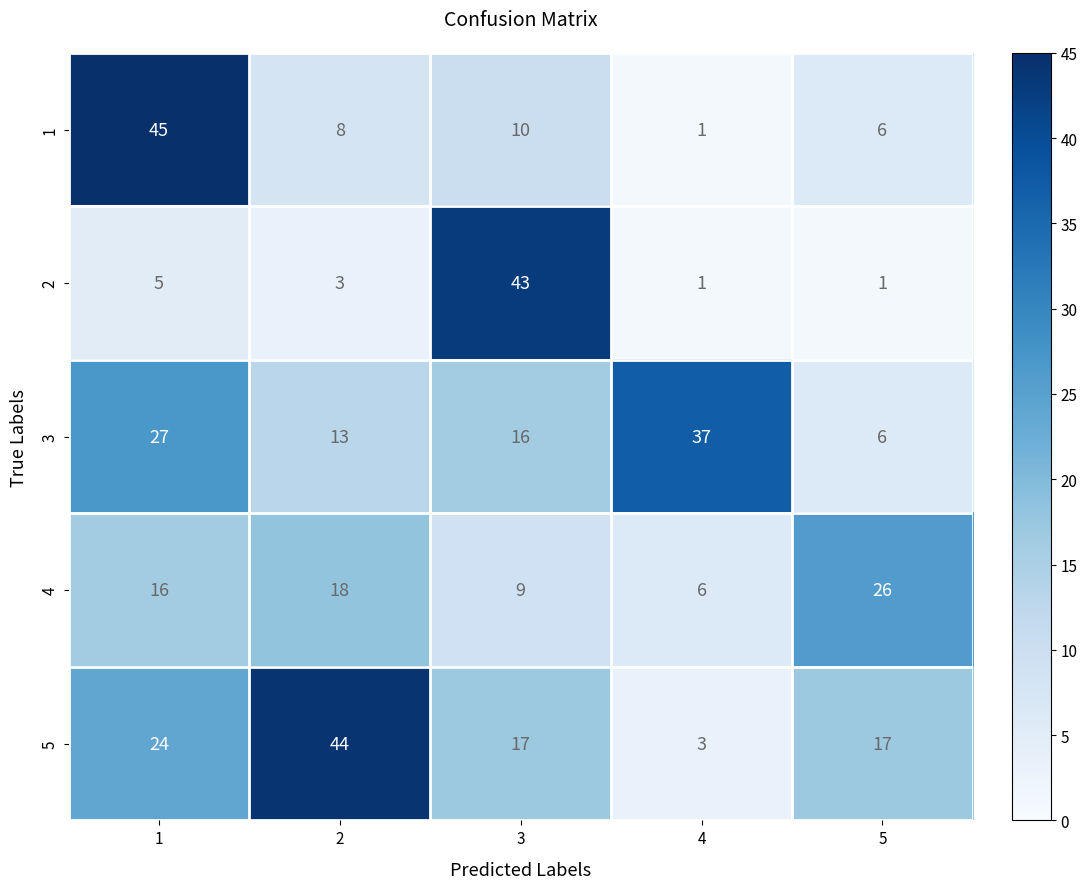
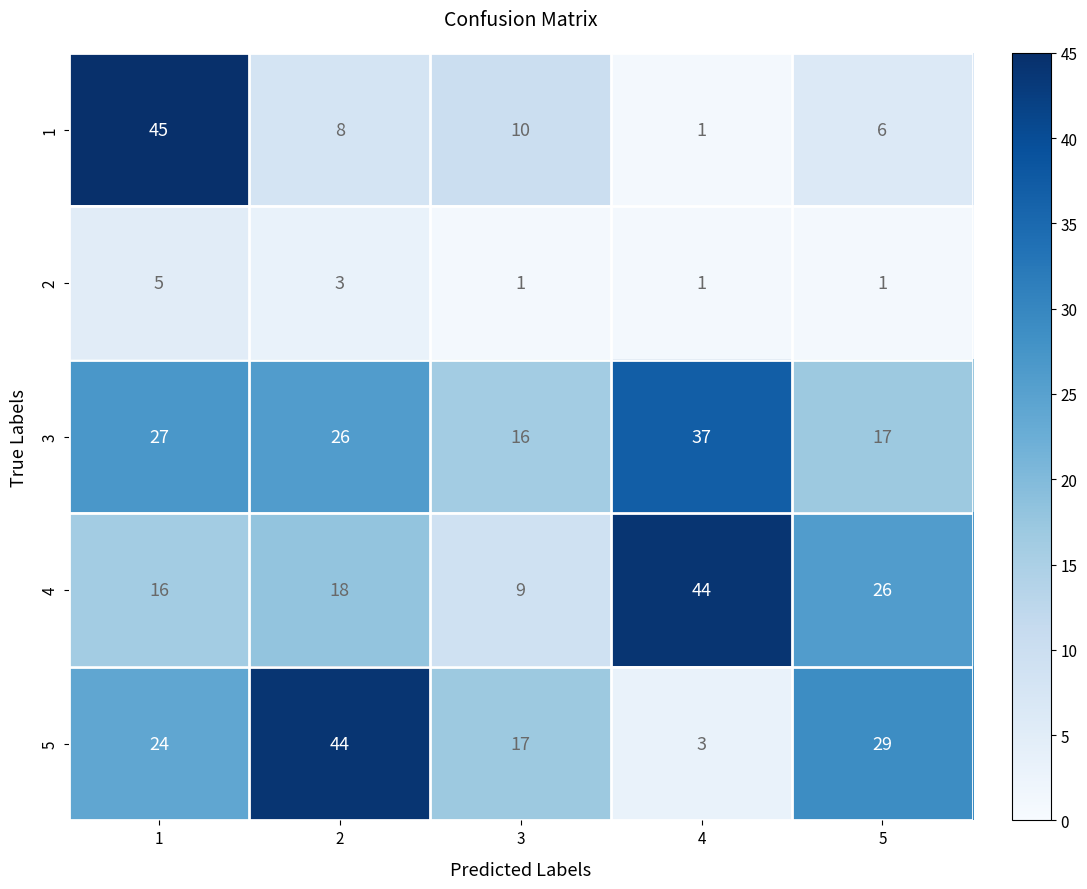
2, 3: 43 -> 1
3, 2: 13 -> 26
3, 5: 6 -> 17
4, 4: 6 -> 44
5, 5: 17 -> 29
